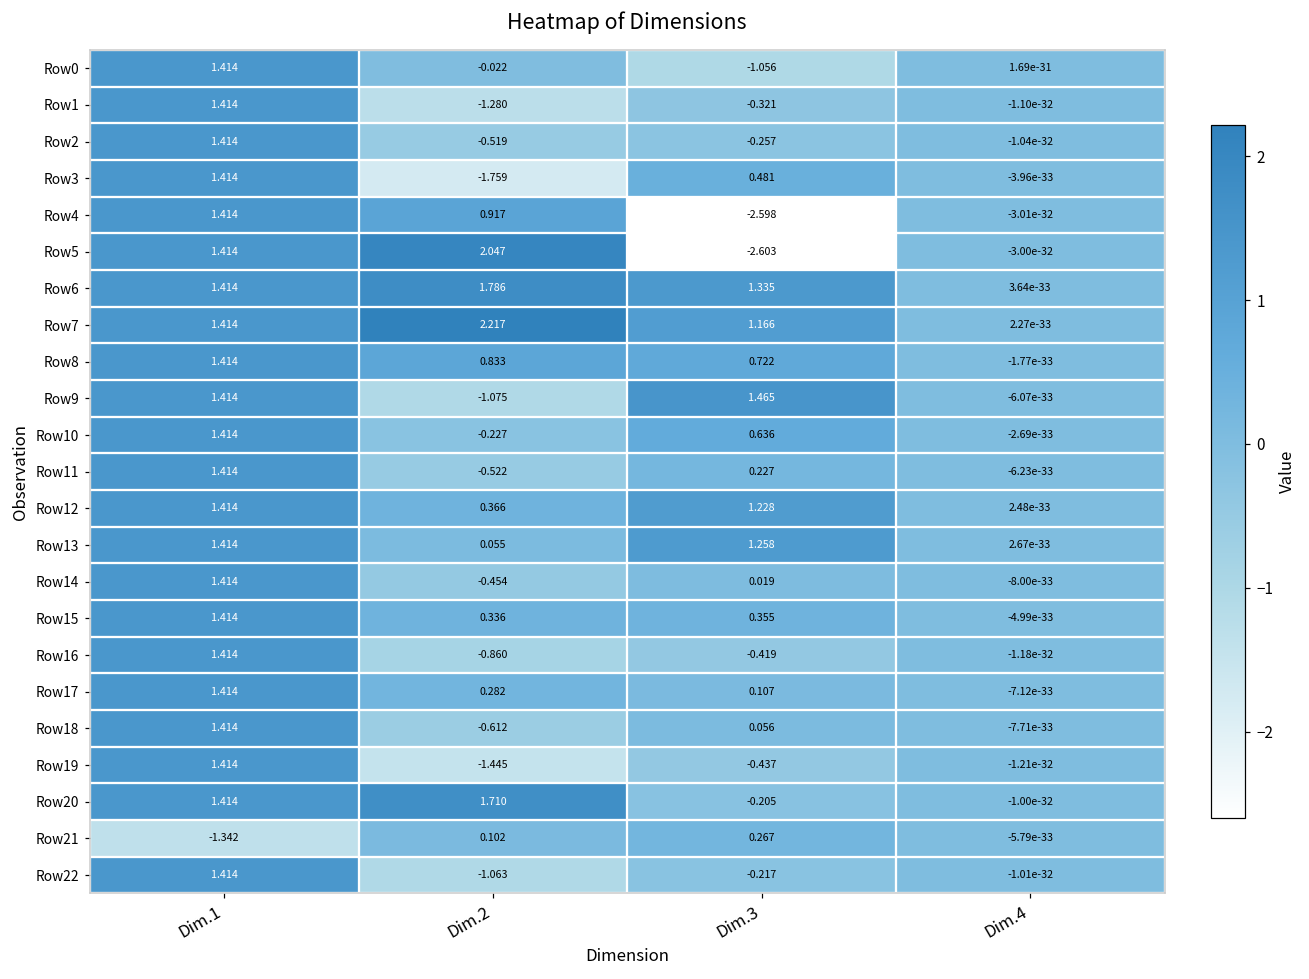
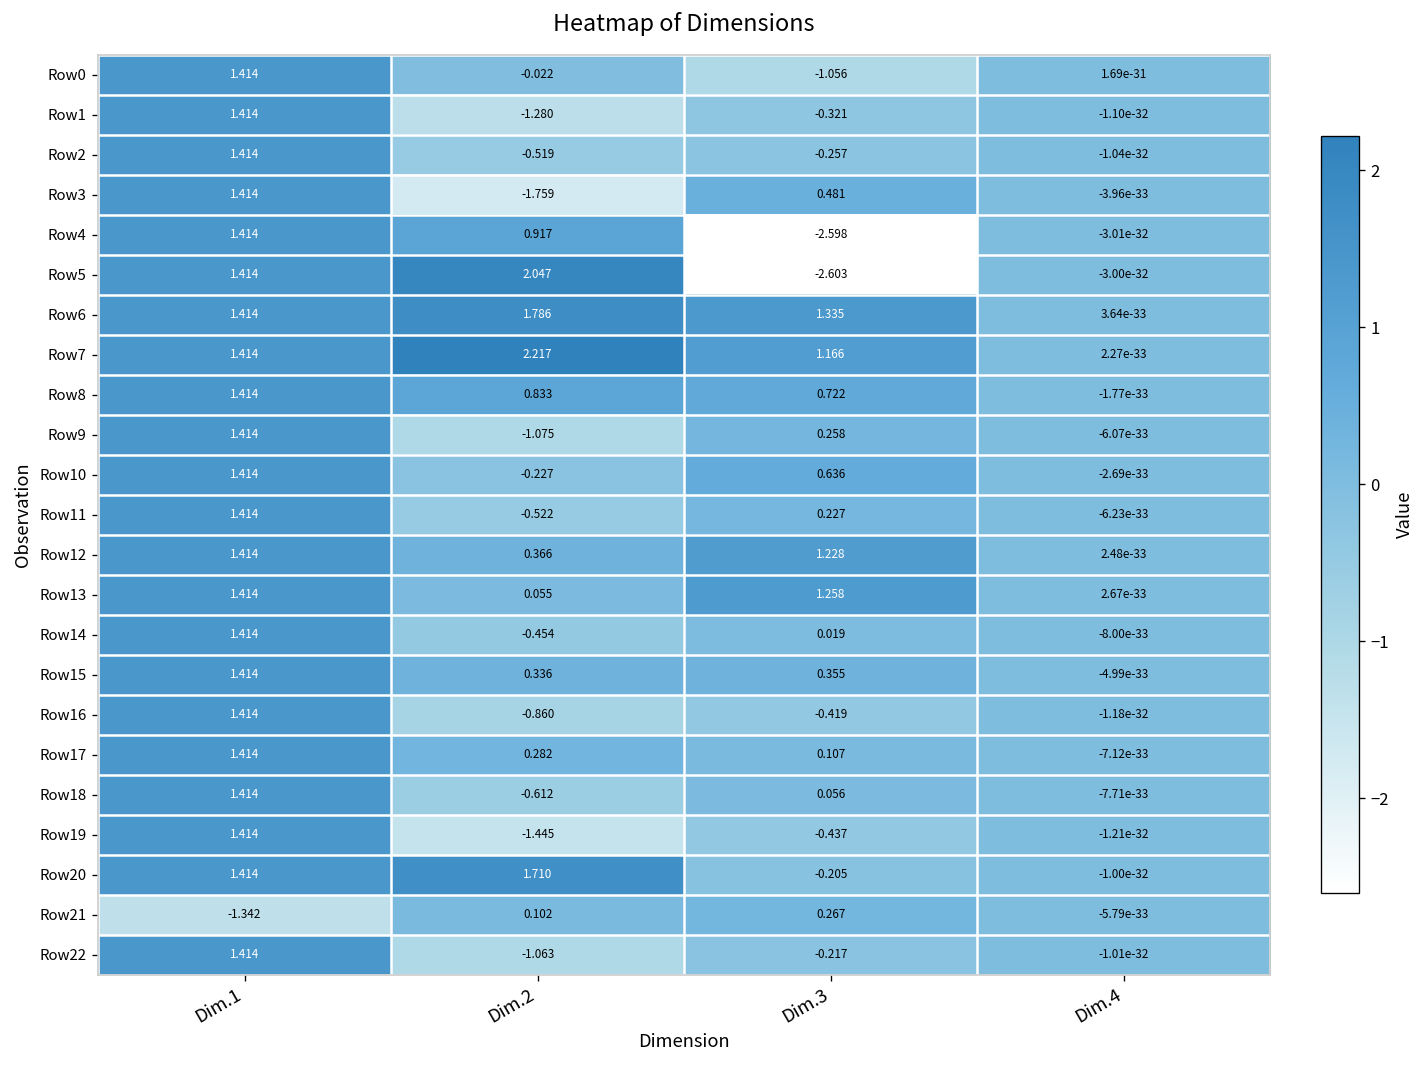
Row9, Dim.3: 1.465 -> 0.258
